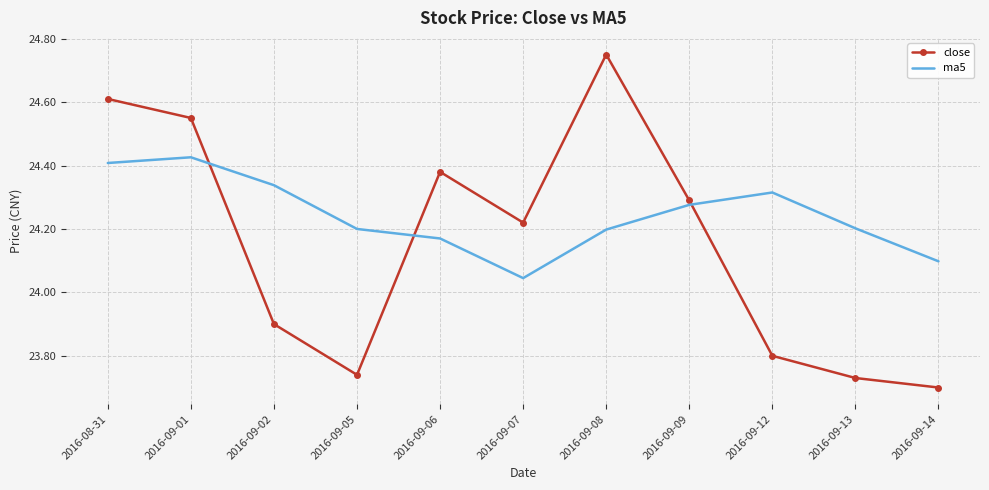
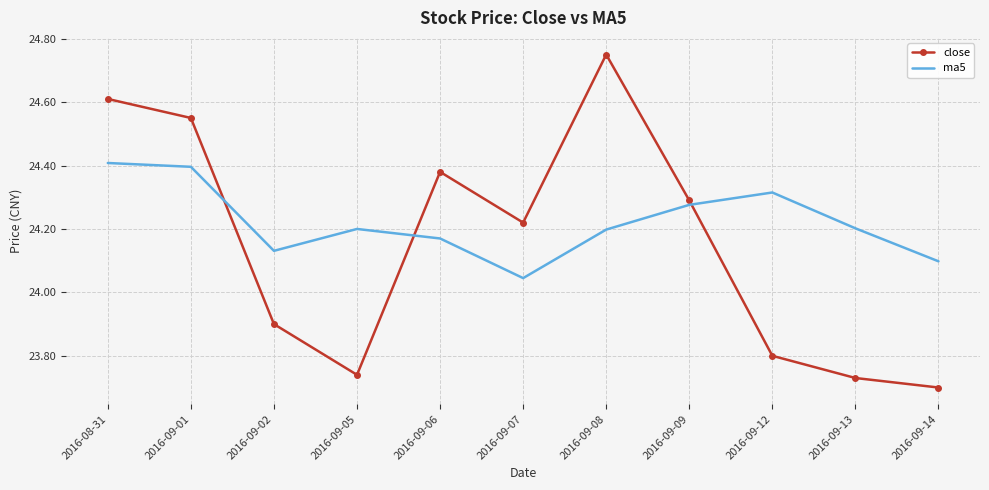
ma5, 2016-09-01: 24.43 -> 24.40
ma5, 2016-09-02: 24.34 -> 24.13
